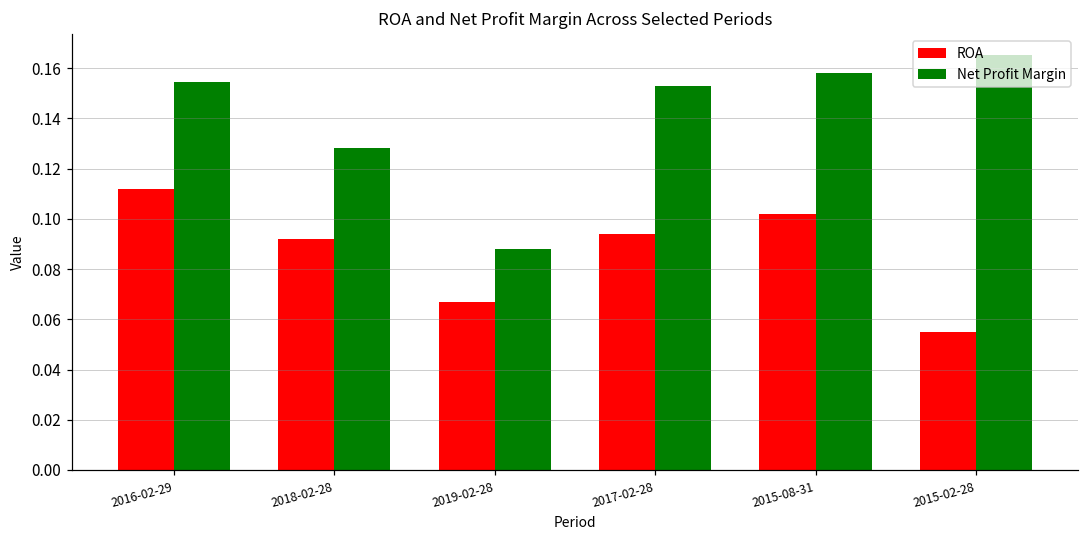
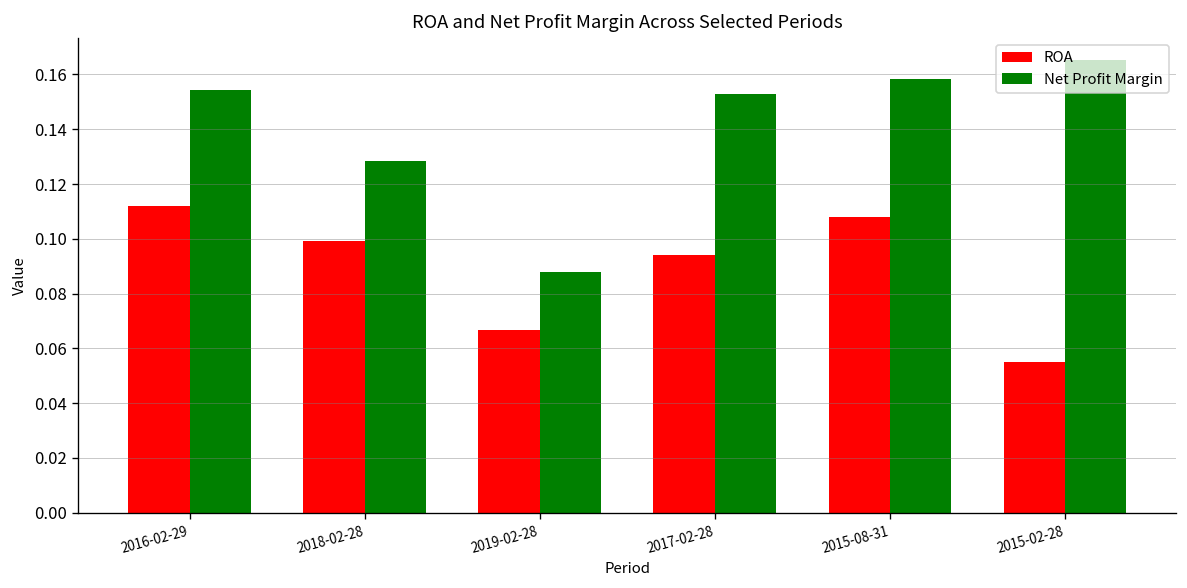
ROA, 2018-02-28: 0.092 -> 0.099
ROA, 2015-08-31: 0.102 -> 0.108
